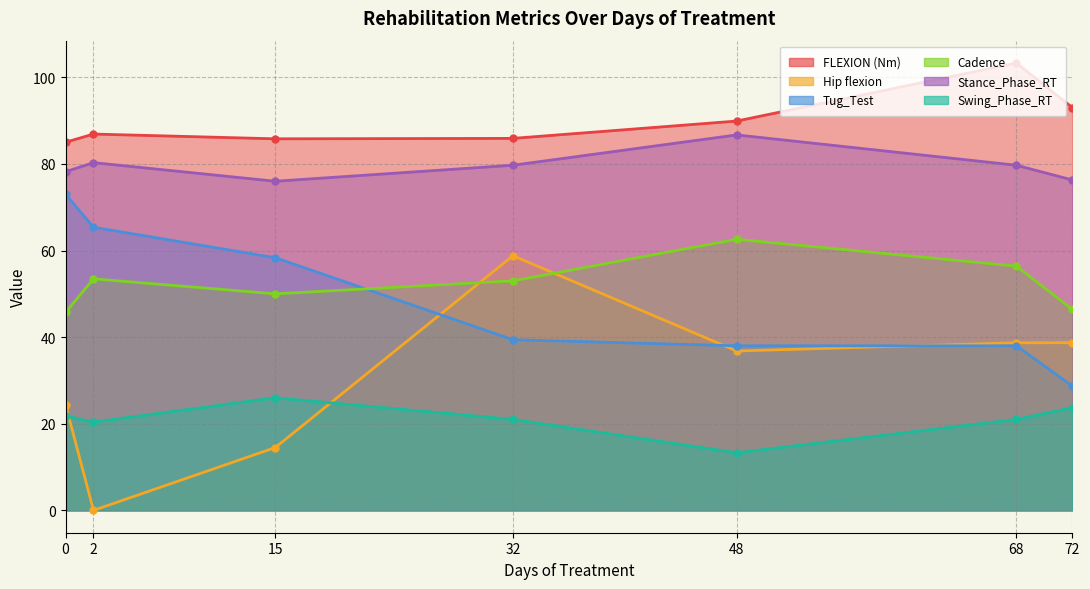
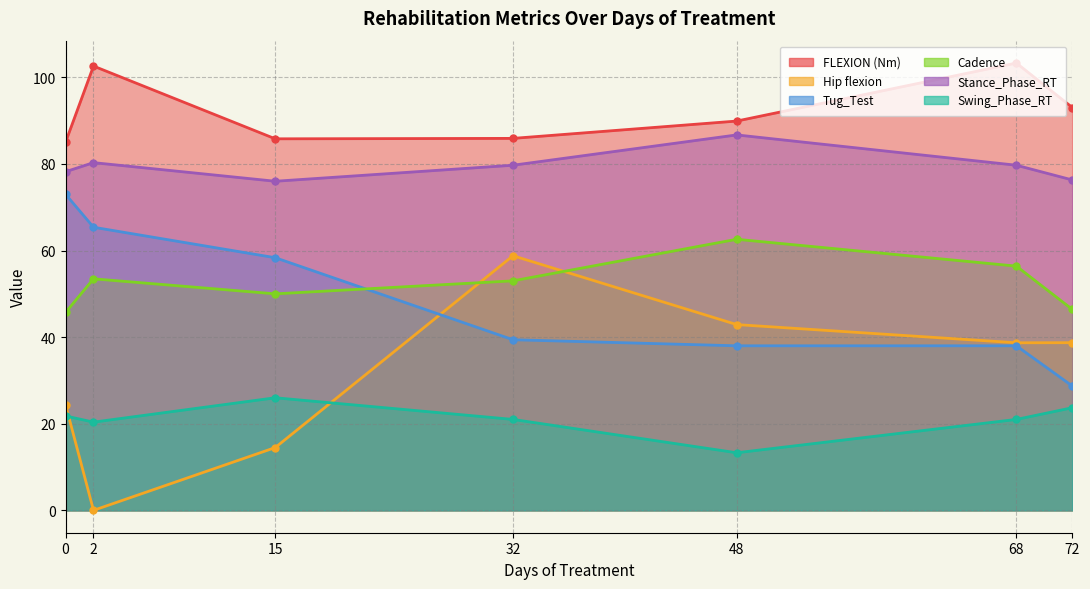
FLEXION (Nm), 2: 87 -> 103
Hip flexion, 48: 37 -> 43
